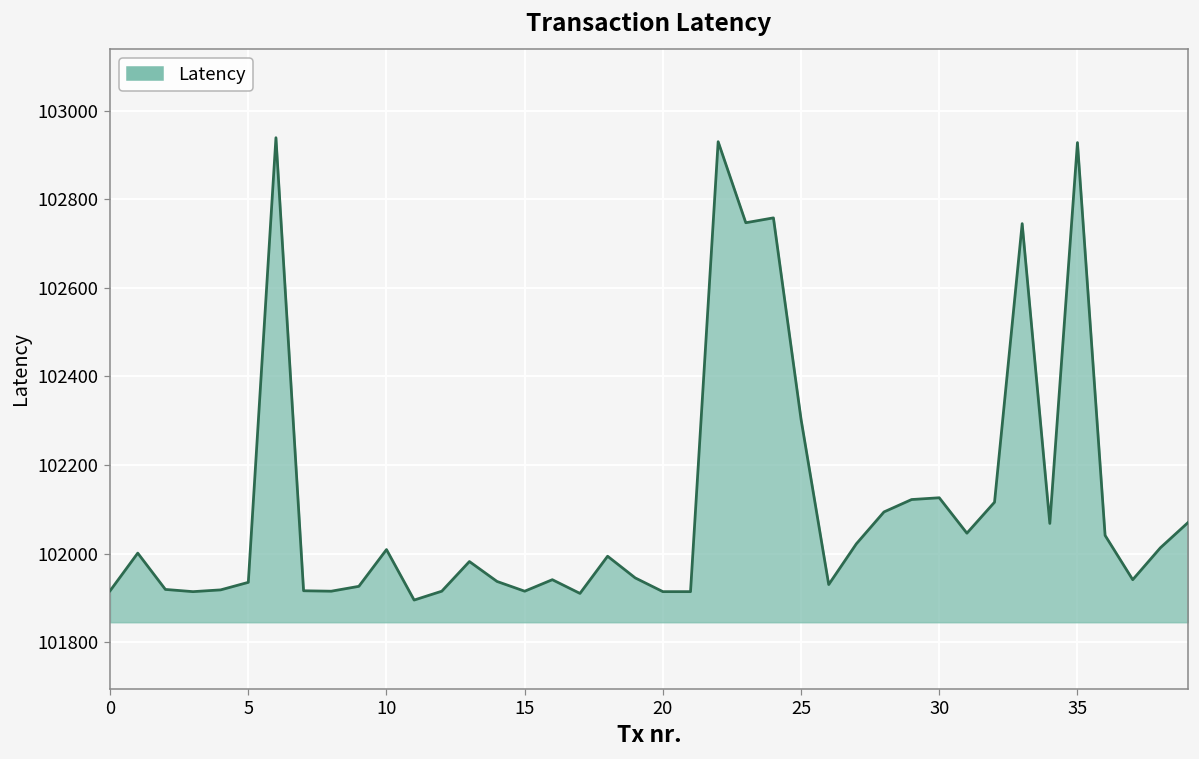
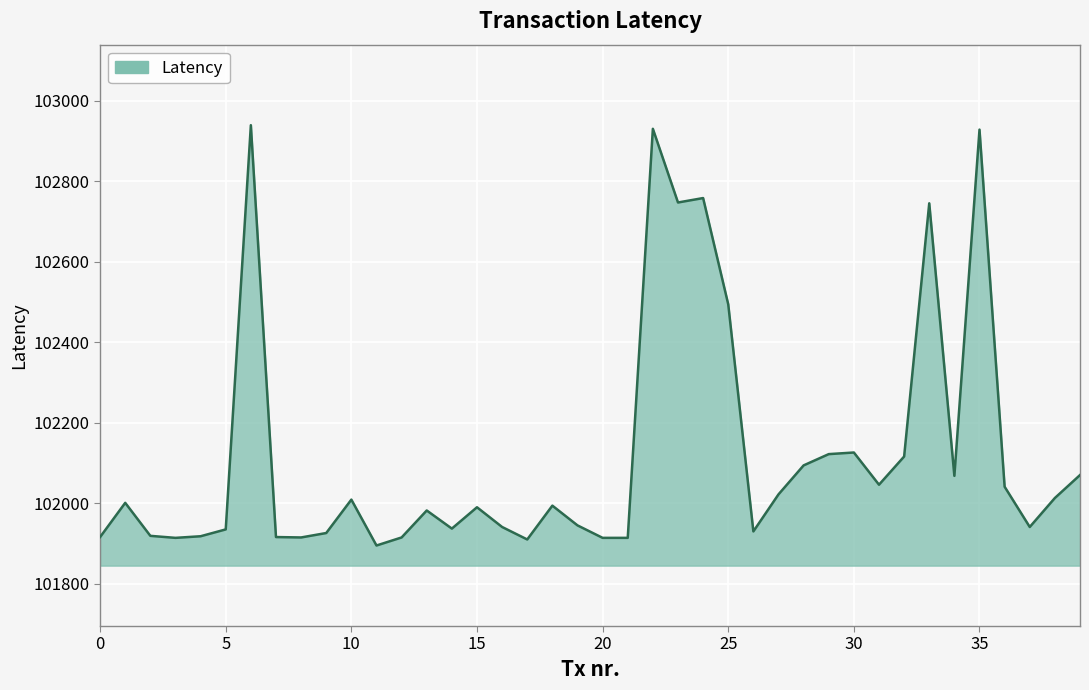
15: 101920 -> 101990
25: 102300 -> 102490
